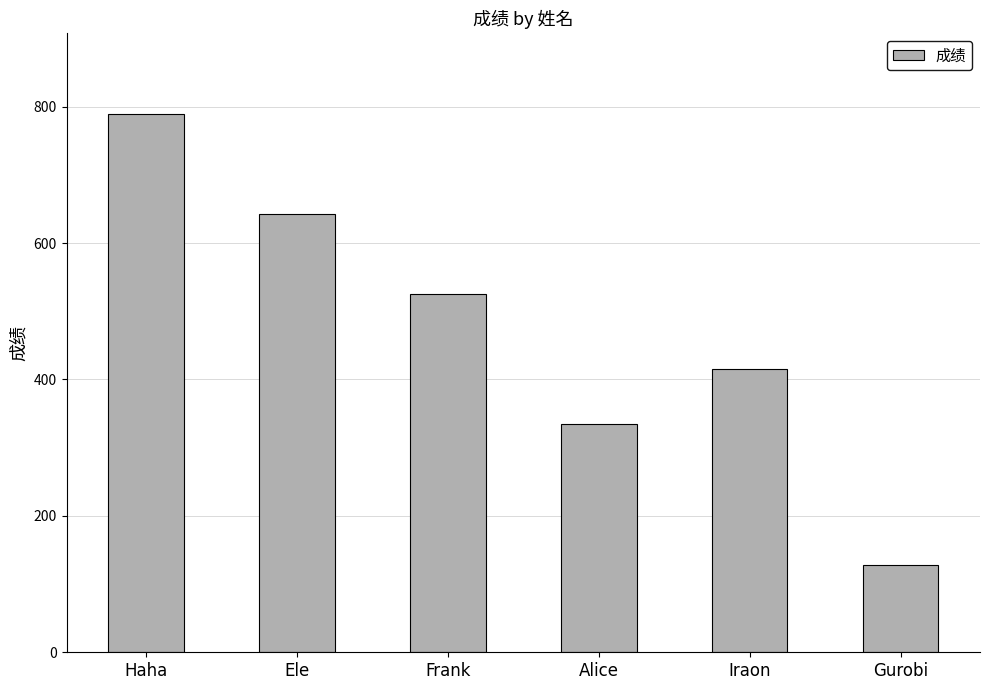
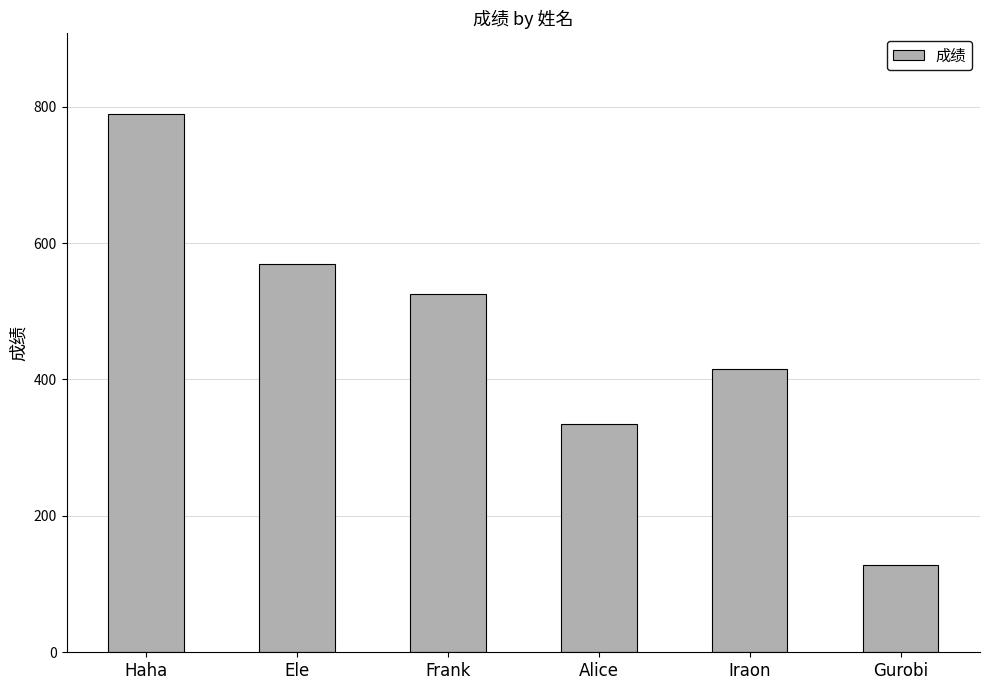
Ele: 640 -> 570
